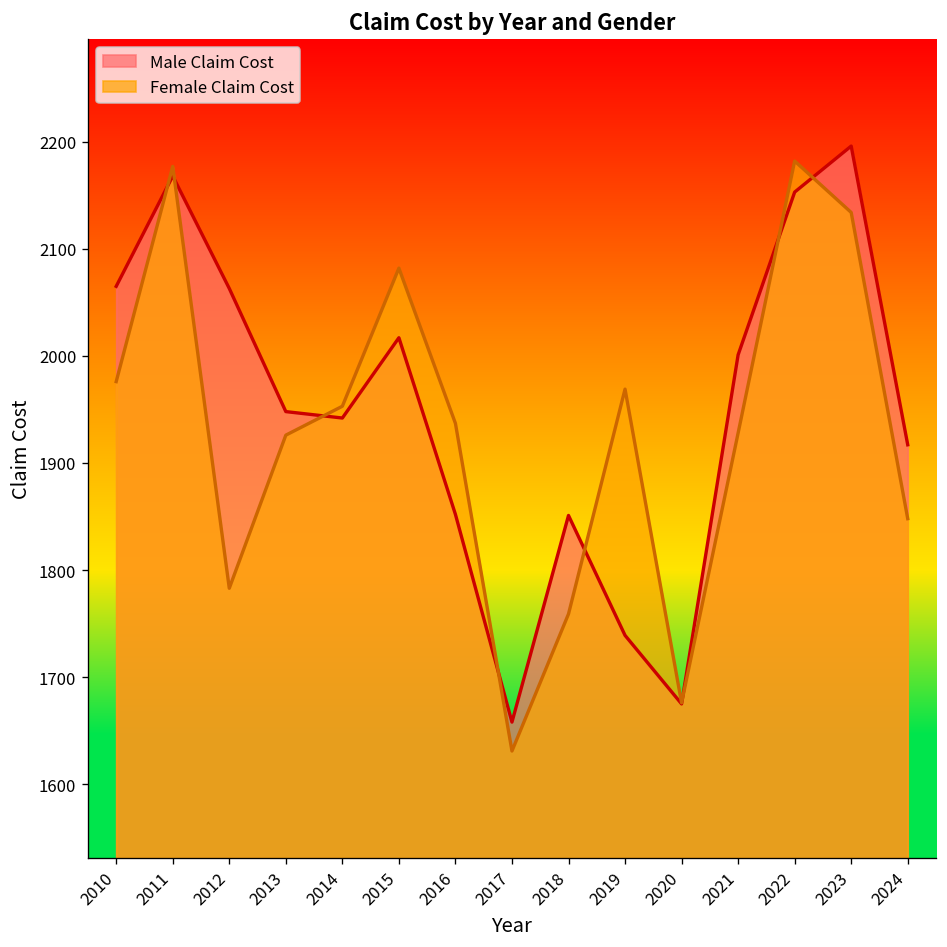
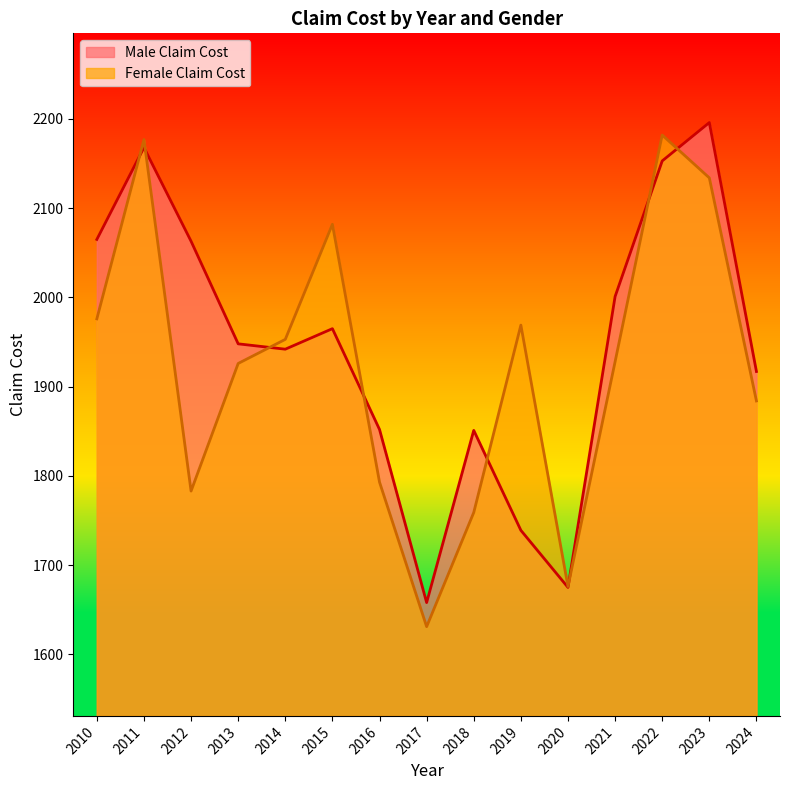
Male Claim Cost, 2015: 2020 -> 1970
Female Claim Cost, 2016: 1940 -> 1790
Female Claim Cost, 2024: 1850 -> 1880
